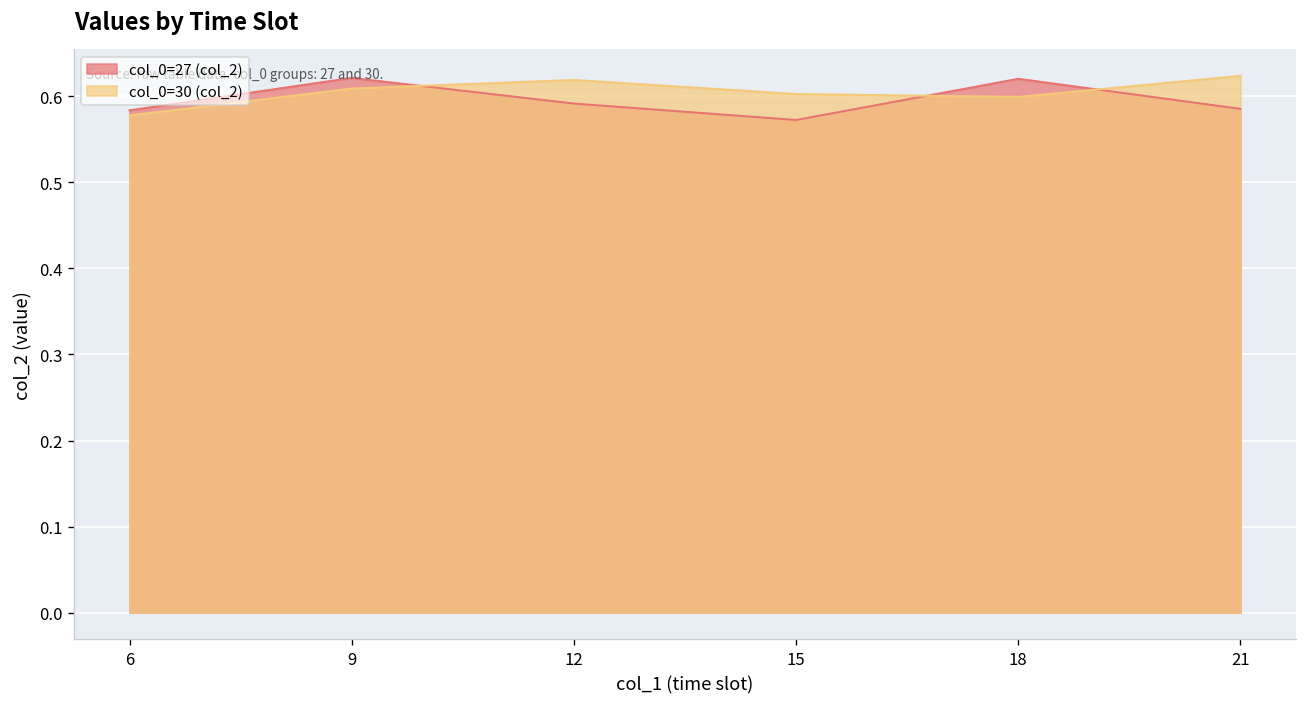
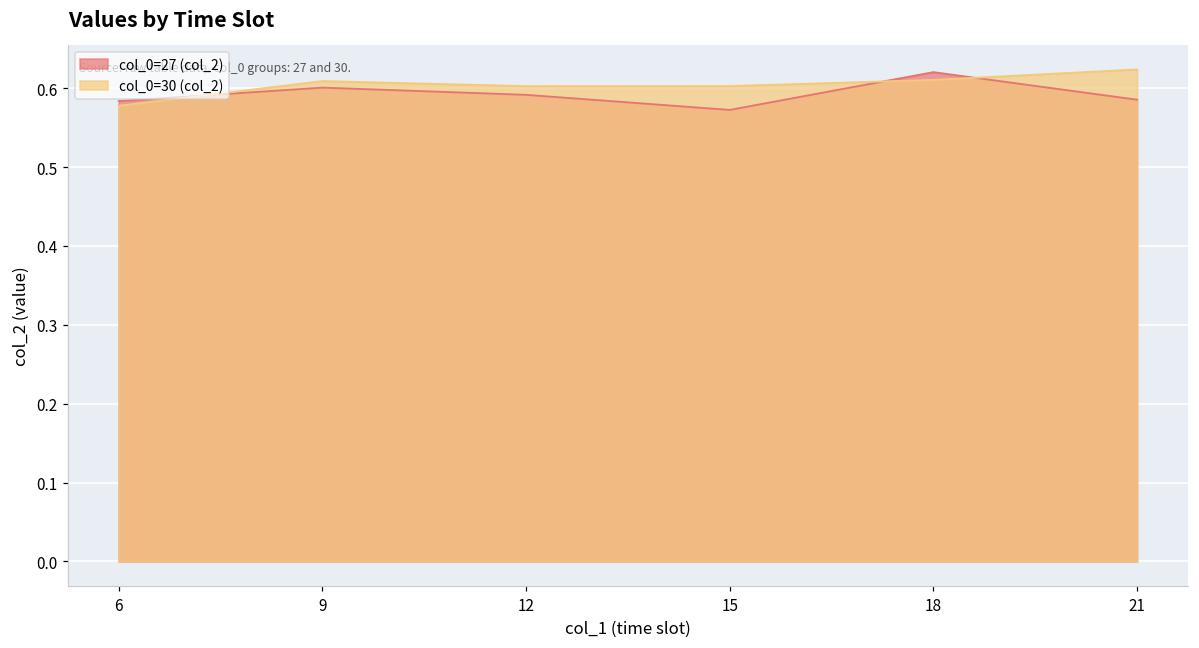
col_0=27 (col_2), 9: 0.62 -> 0.60
col_0=30 (col_2), 12: 0.62 -> 0.60
col_0=30 (col_2), 18: 0.60 -> 0.61
